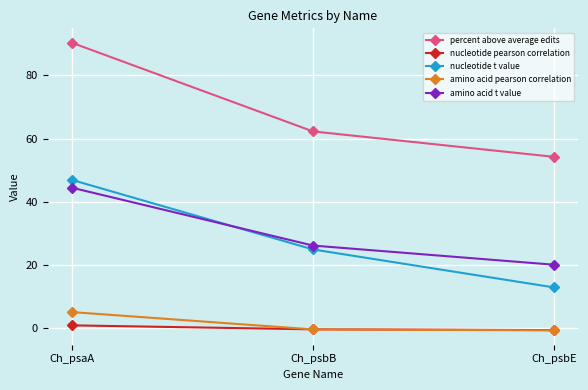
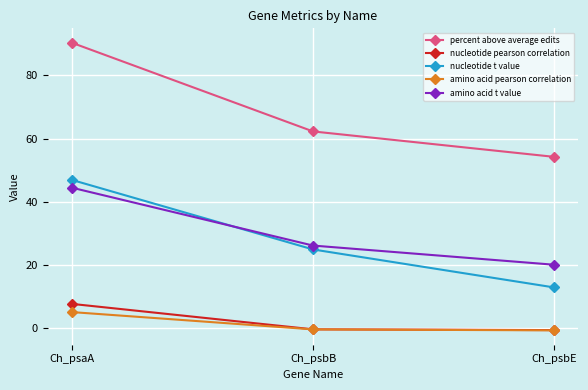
nucleotide pearson correlation, Ch_psaA: 1 -> 8
